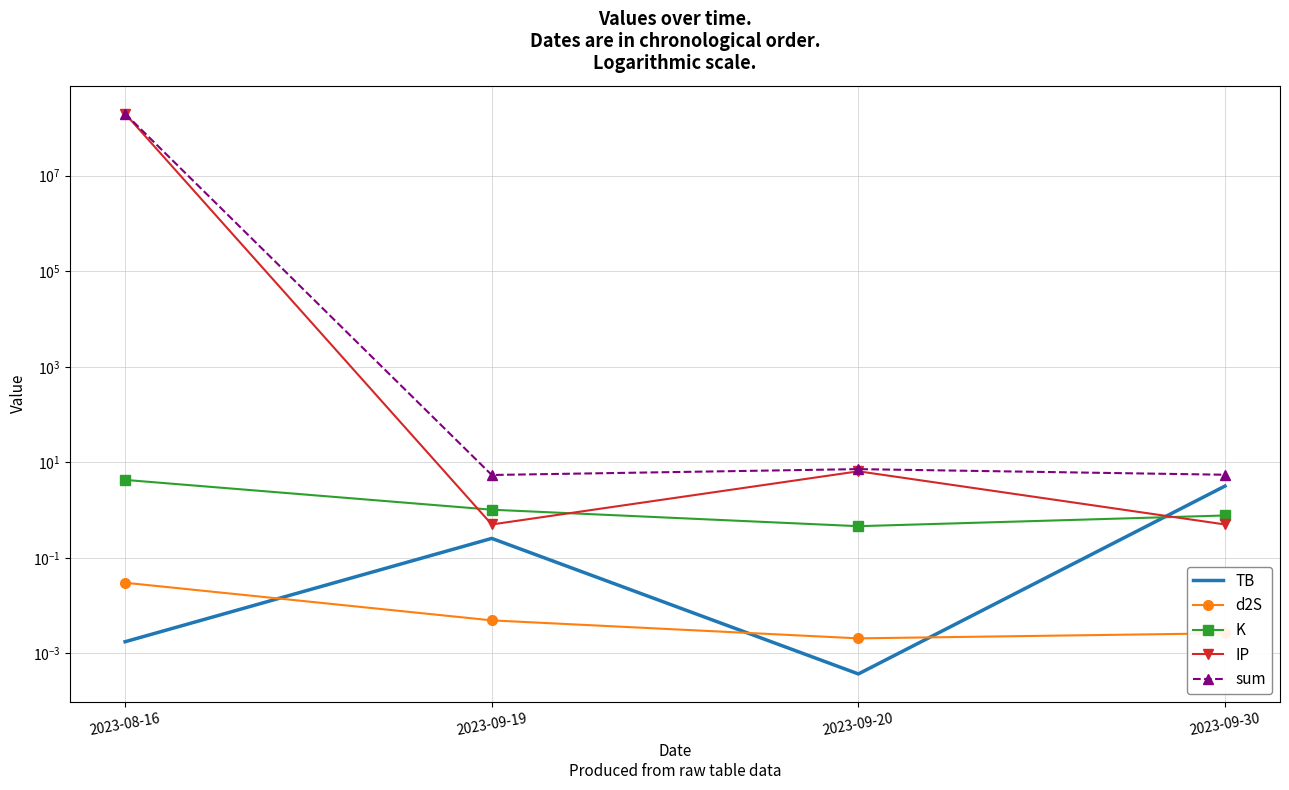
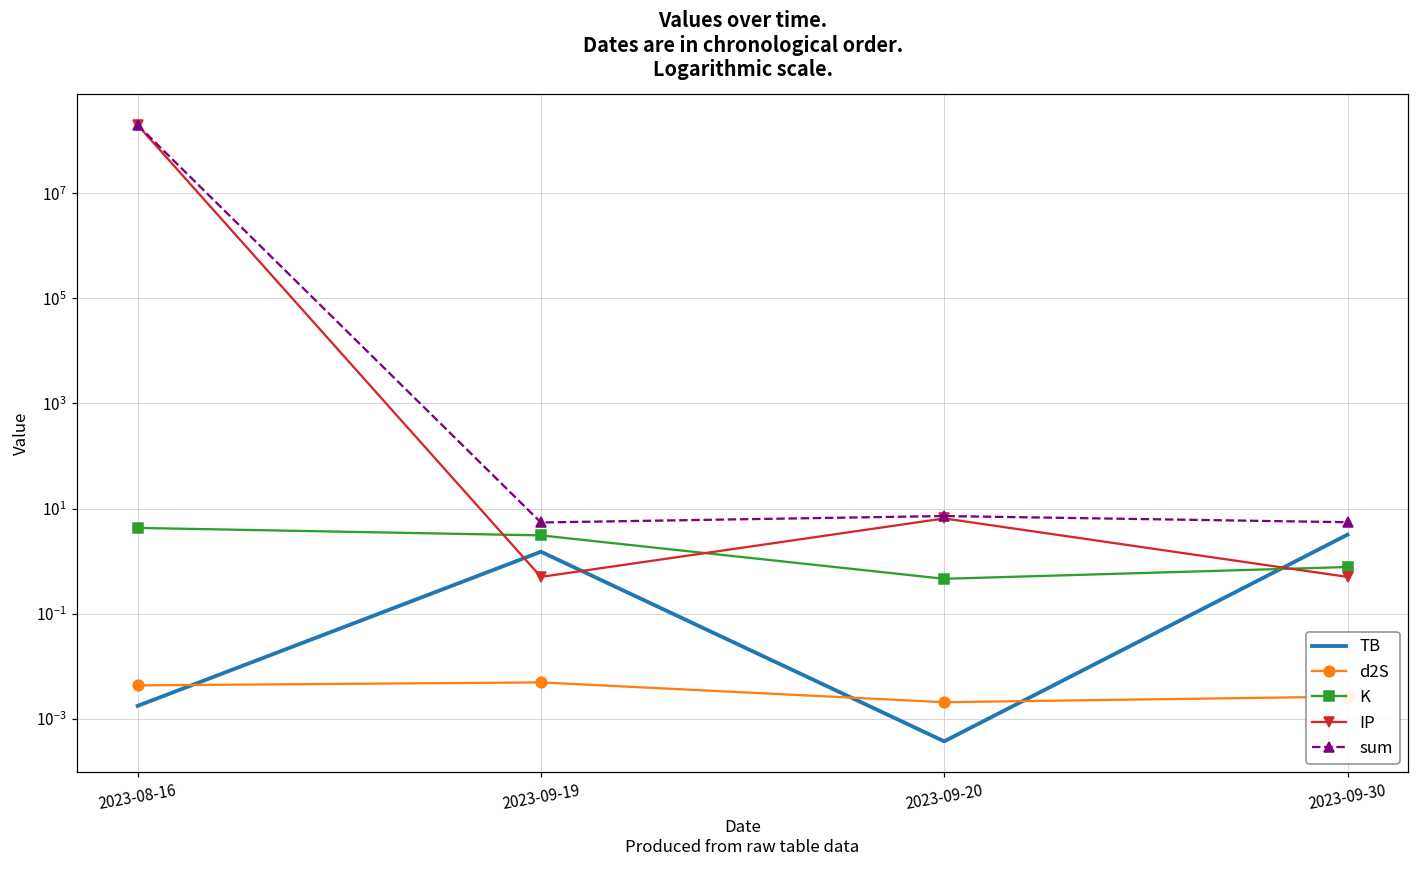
d2S, 2023-08-16: 0.03 -> 0.004
TB, 2023-09-19: 0.3 -> 1.5
K, 2023-09-19: 1.0 -> 3
